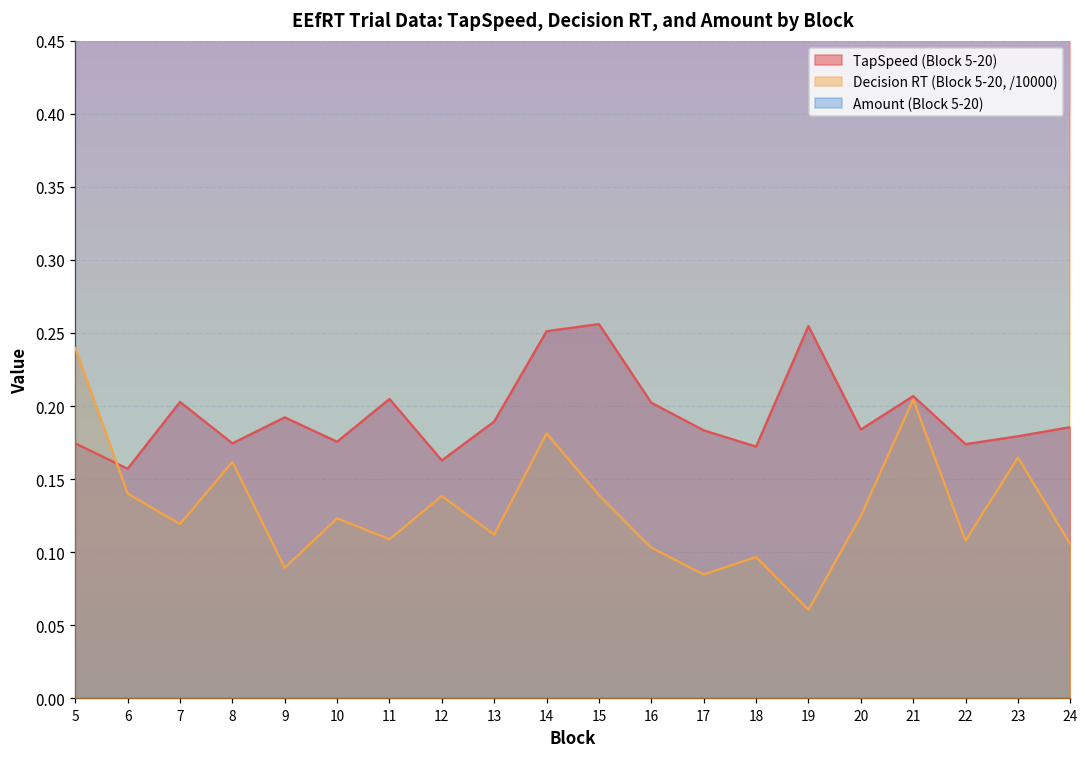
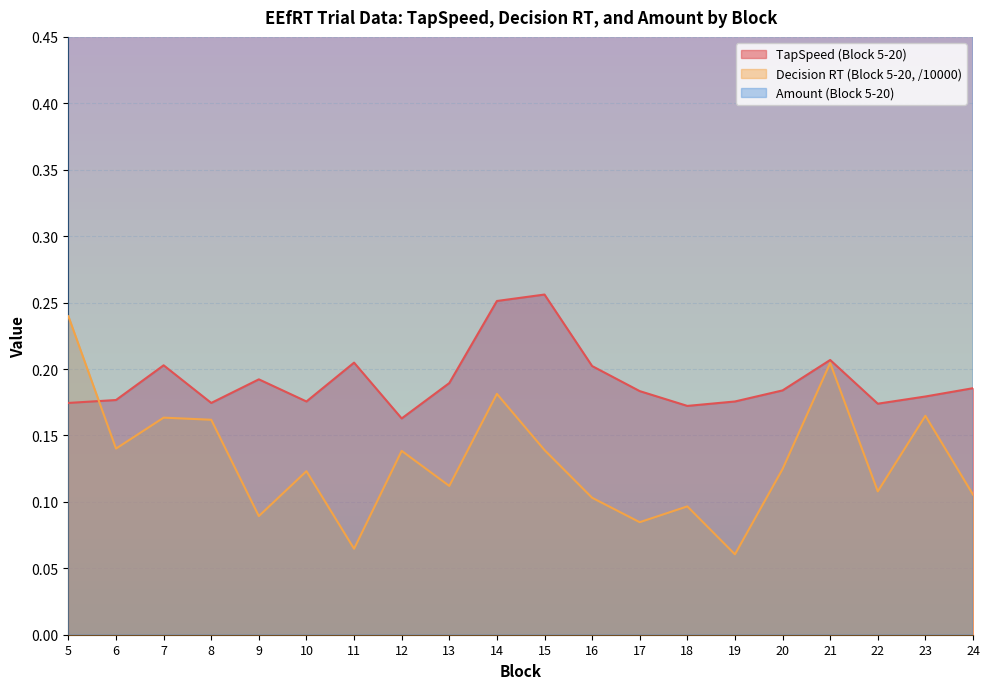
TapSpeed (Block 5-20), 6: 0.157 -> 0.177
Decision RT (Block 5-20, /10000), 7: 0.119 -> 0.163
Decision RT (Block 5-20, /10000), 11: 0.109 -> 0.065
TapSpeed (Block 5-20), 19: 0.255 -> 0.176
